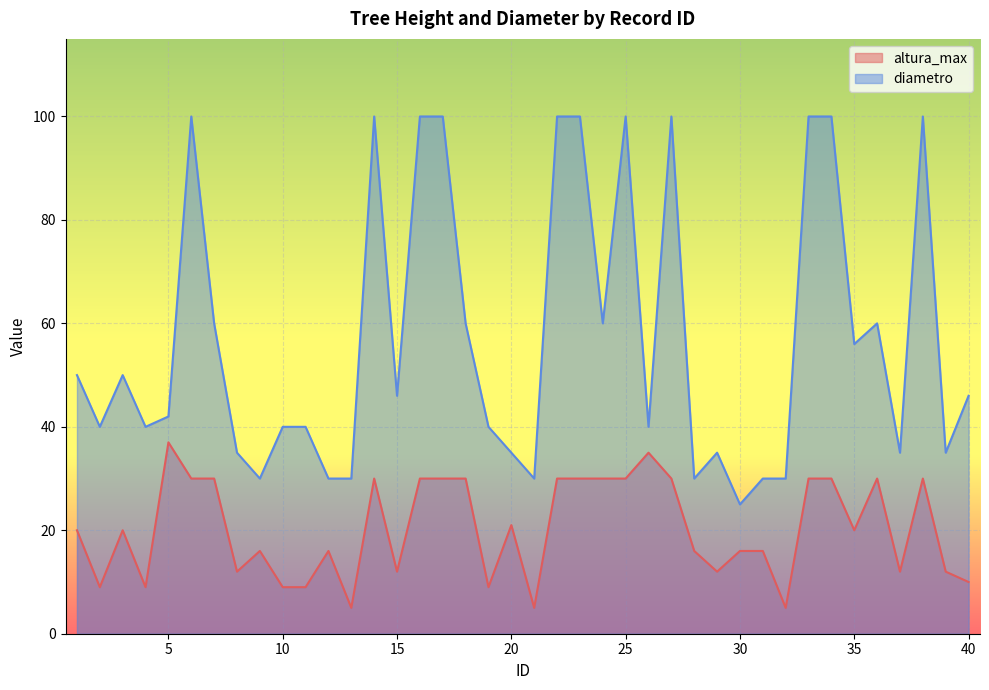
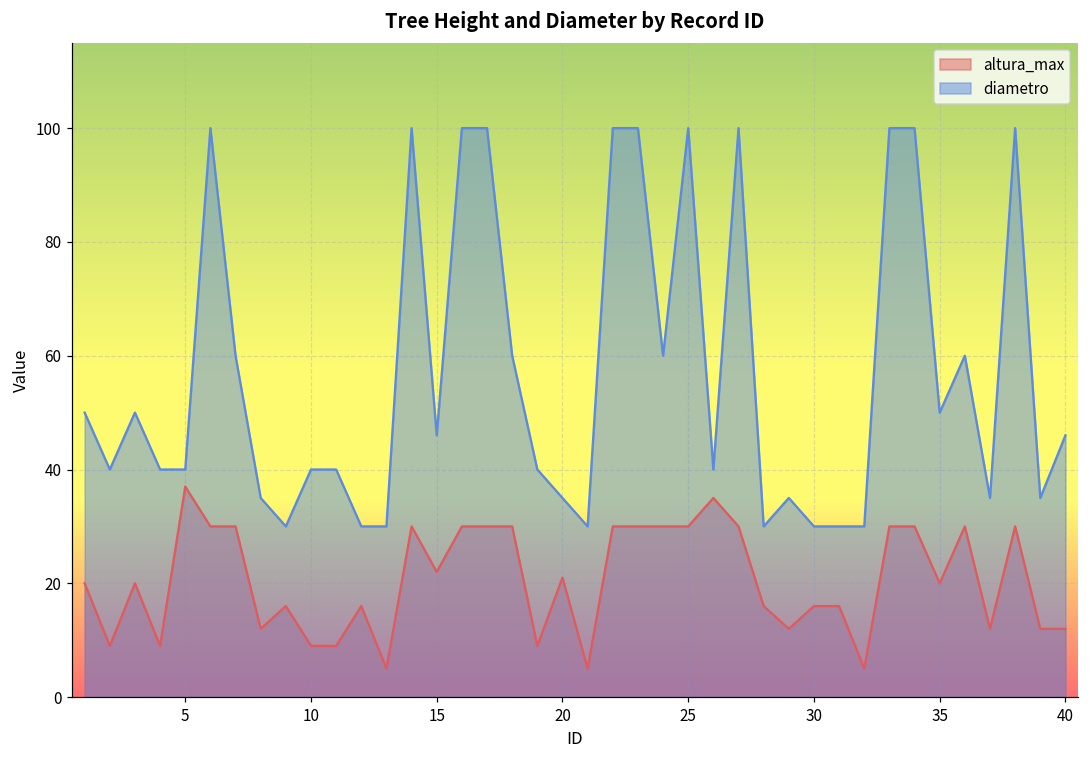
diametro, 5: 42 -> 40
altura_max, 15: 12 -> 22
diametro, 30: 25 -> 30
diametro, 35: 56 -> 50
altura_max, 40: 10 -> 12
